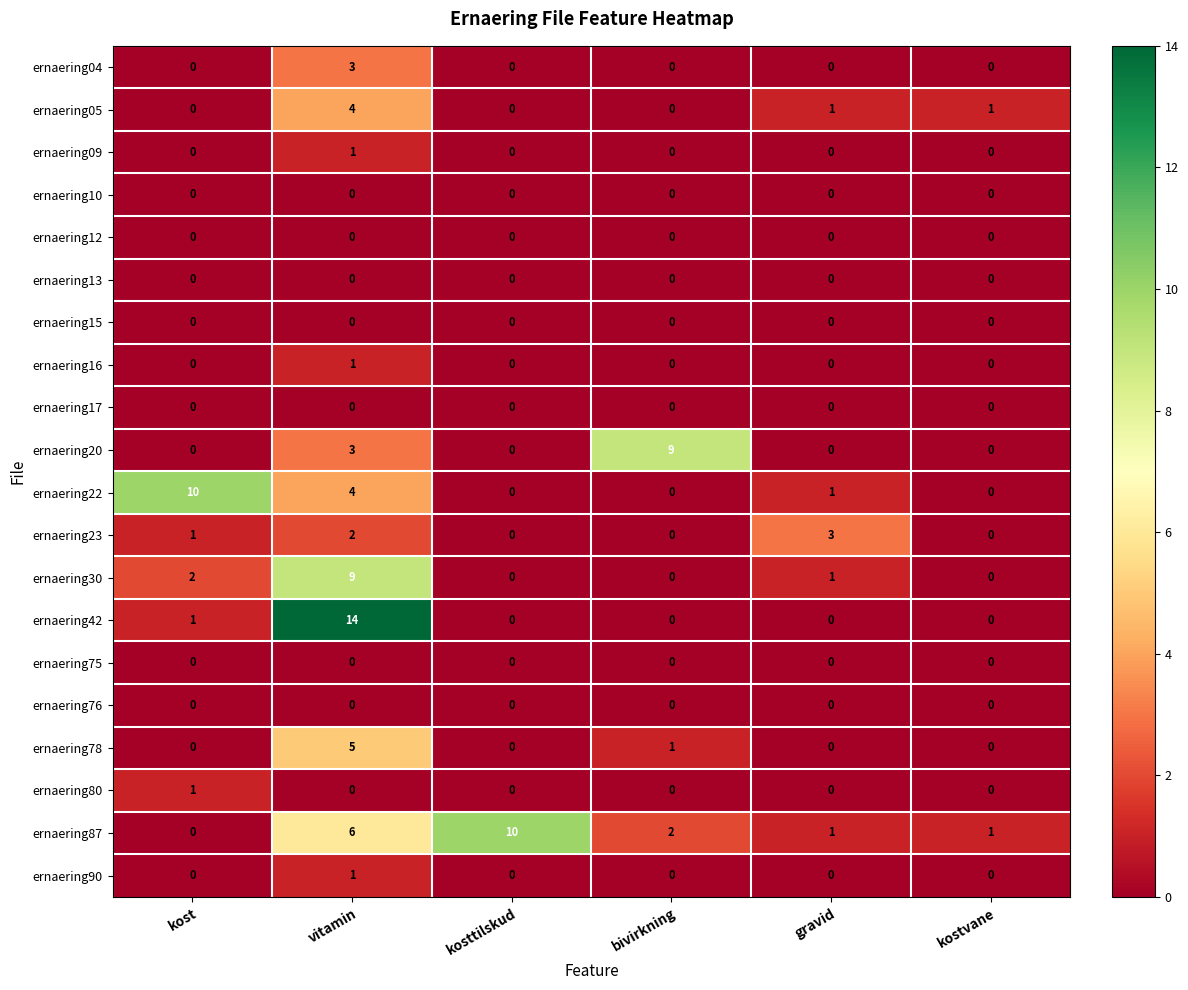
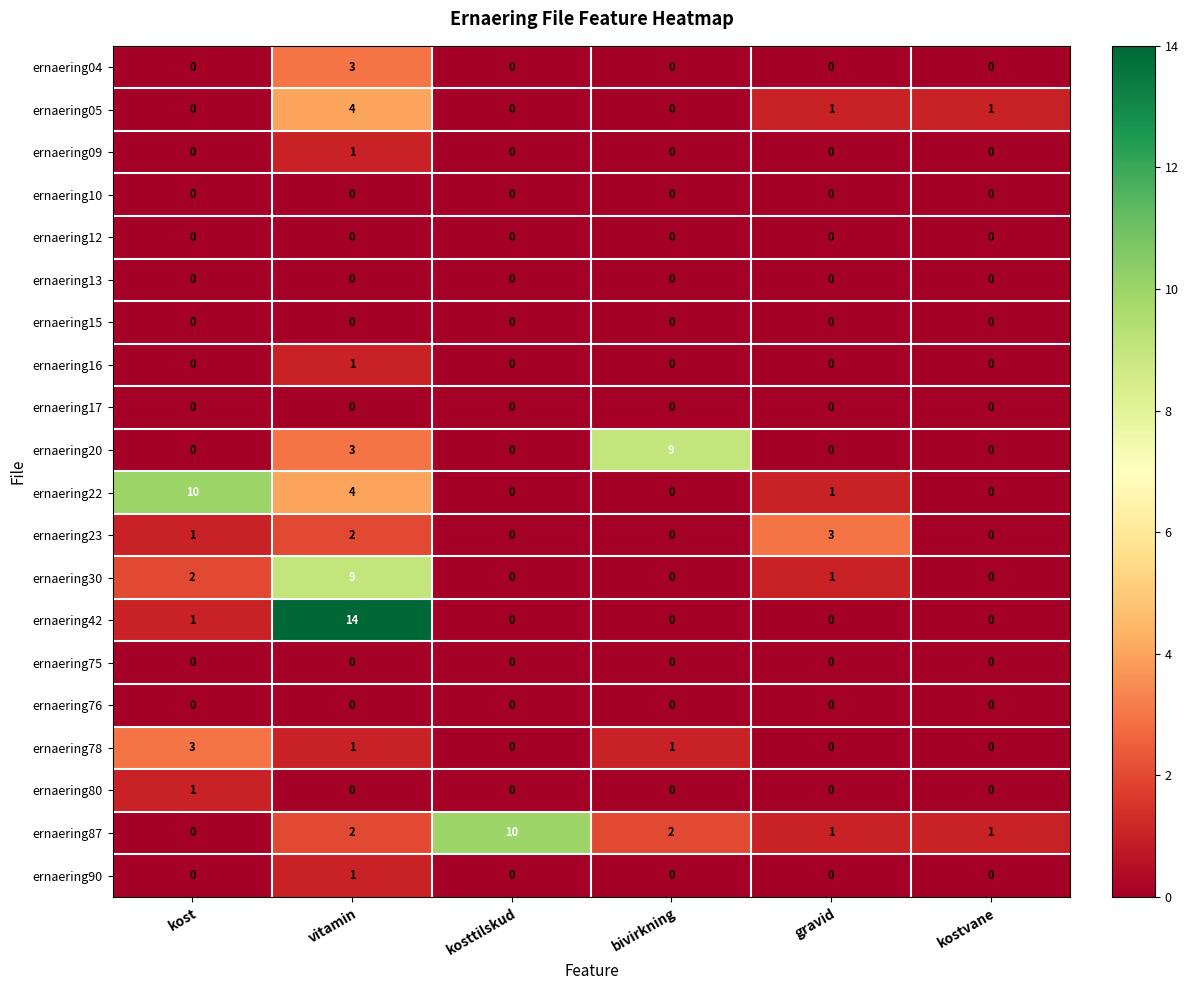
ernaering78, kost: 0 -> 3
ernaering78, vitamin: 5 -> 1
ernaering87, vitamin: 6 -> 2
